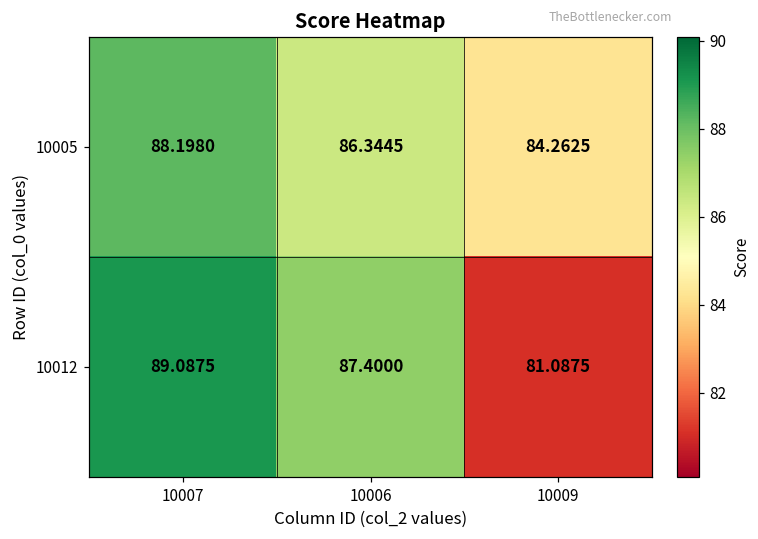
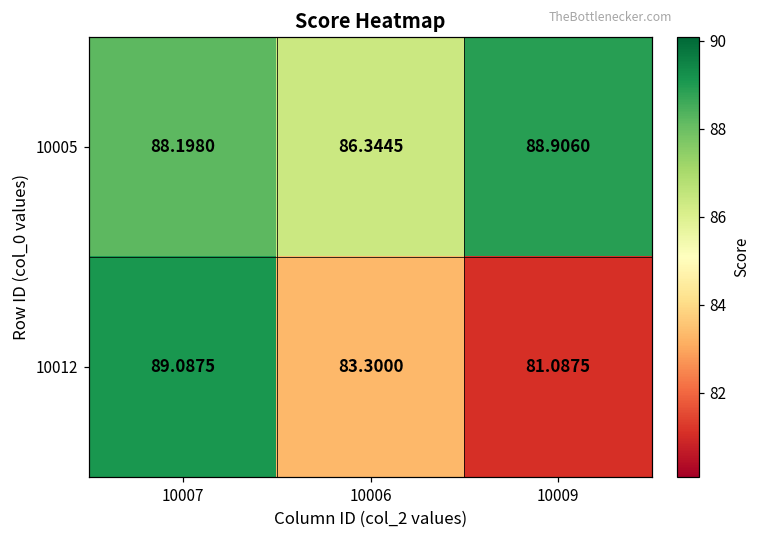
10005, 10009: 84.2625 -> 88.9060
10012, 10006: 87.4000 -> 83.3000
